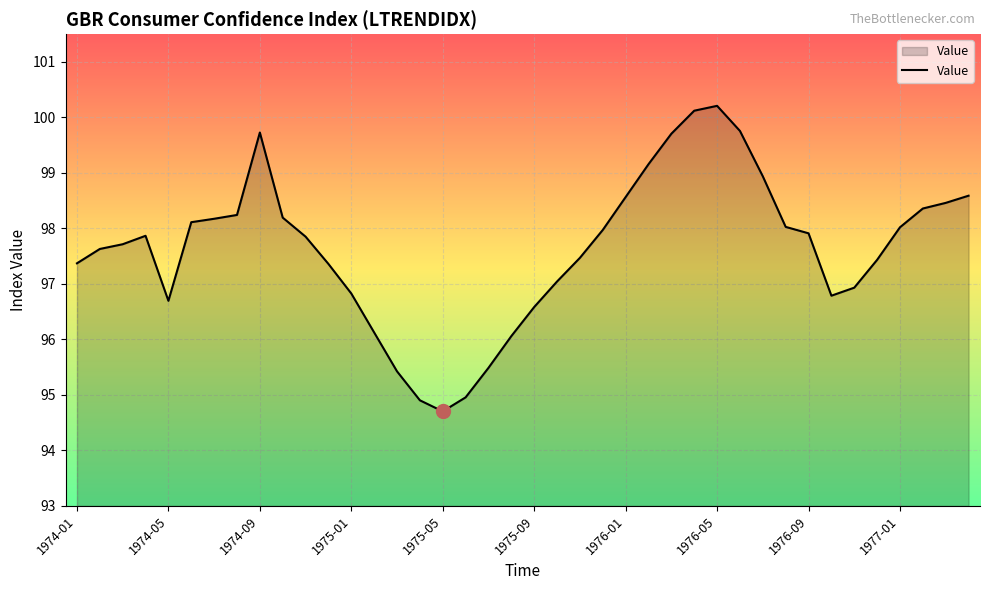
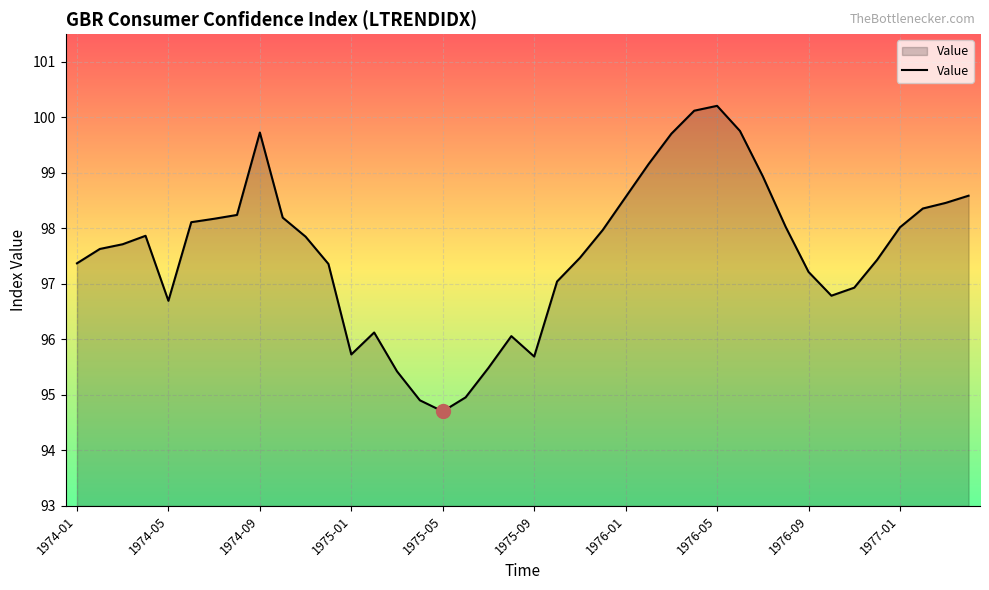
Value, 1975-01: 96.8 -> 95.7
Value, 1975-09: 96.6 -> 95.7
Value, 1976-09: 97.9 -> 97.2
